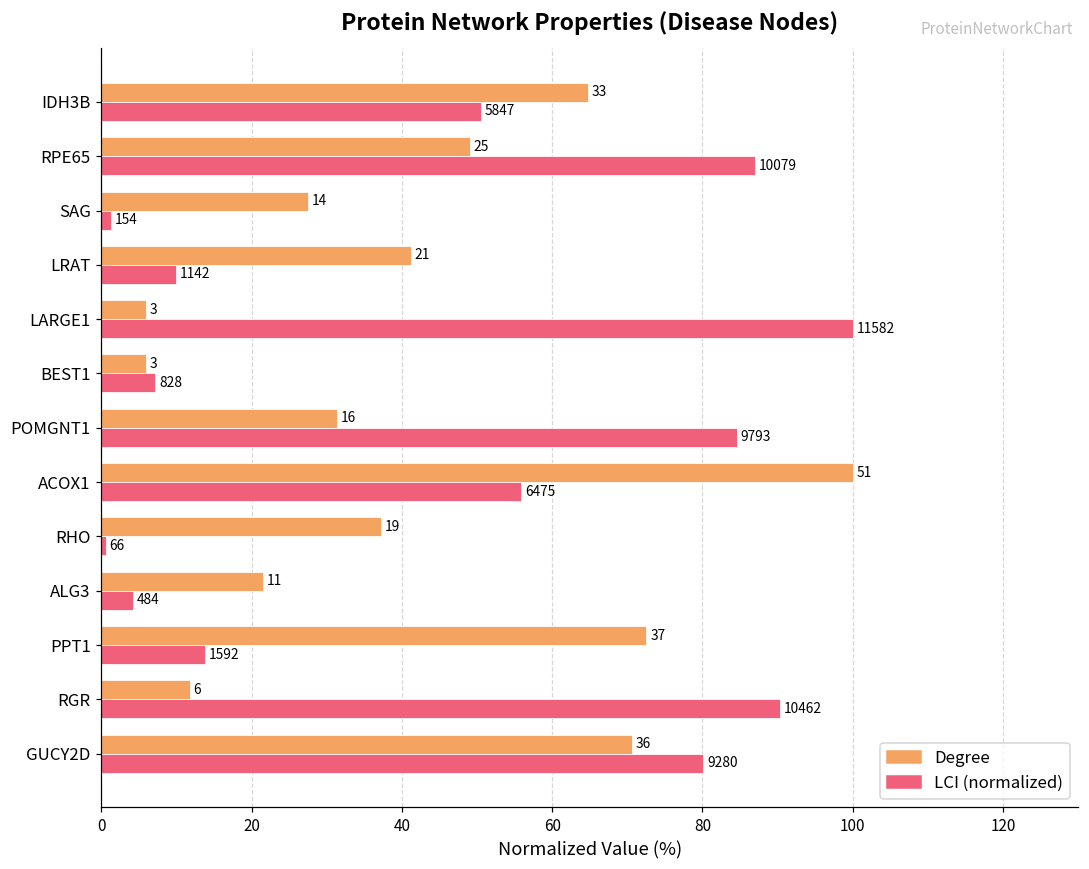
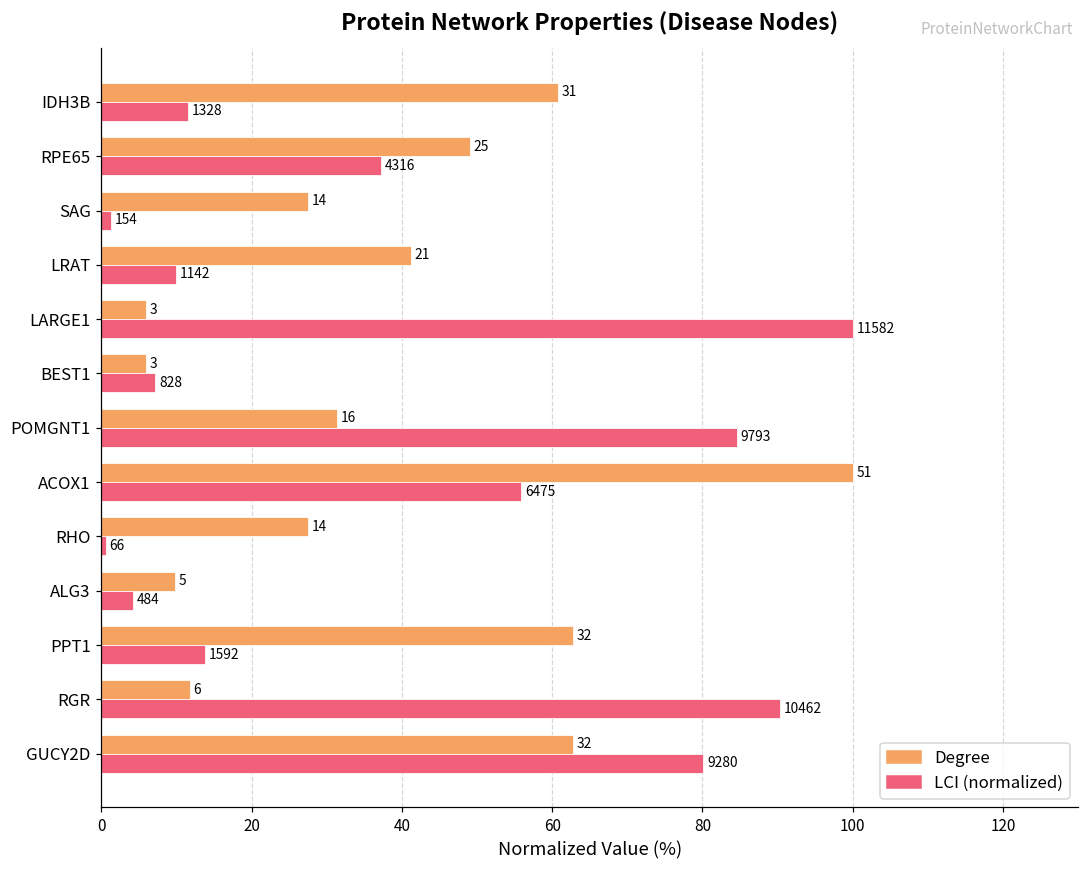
Degree, IDH3B: 33 -> 31
LCI (normalized), IDH3B: 5847 -> 1328
LCI (normalized), RPE65: 10079 -> 4316
Degree, RHO: 19 -> 14
Degree, ALG3: 11 -> 5
Degree, PPT1: 37 -> 32
Degree, GUCY2D: 36 -> 32
